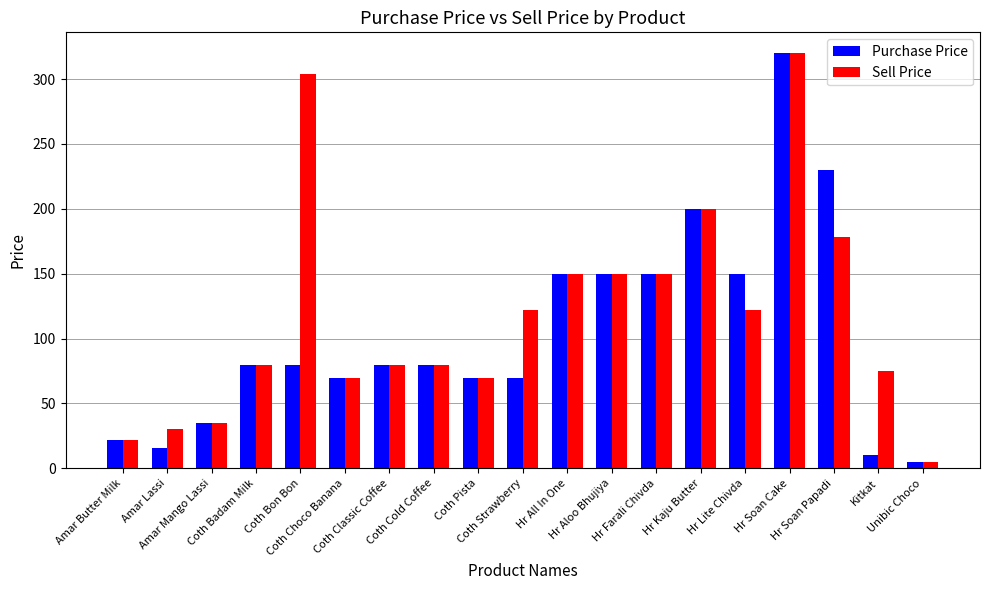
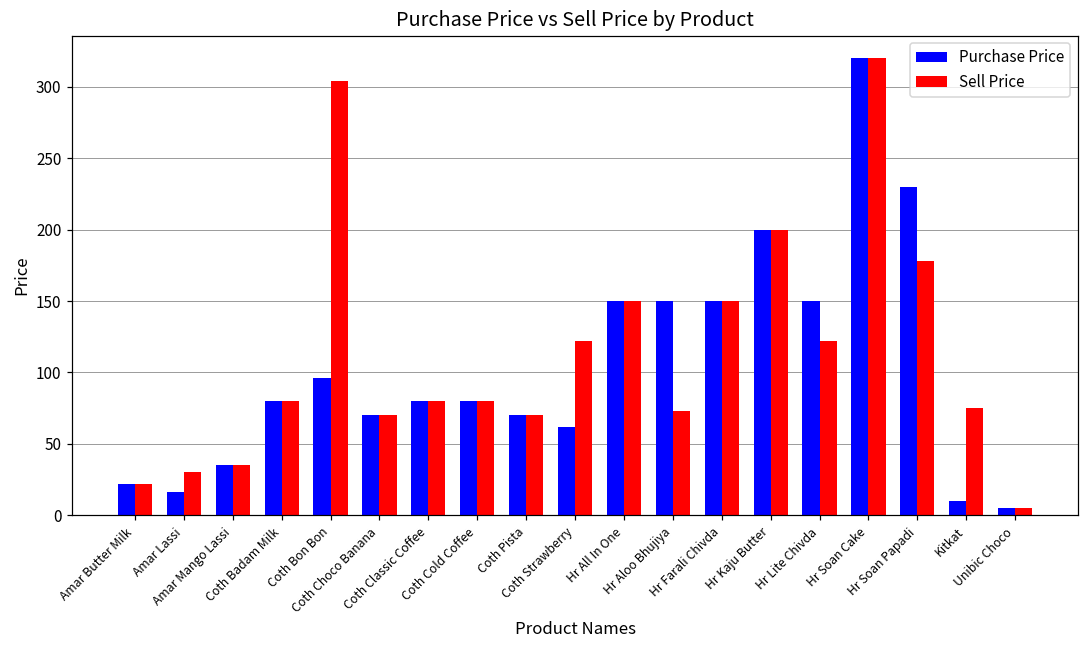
Purchase Price, Coth Bon Bon: 80 -> 96
Purchase Price, Coth Strawberry: 70 -> 62
Sell Price, Hr Aloo Bhujiya: 150 -> 73
